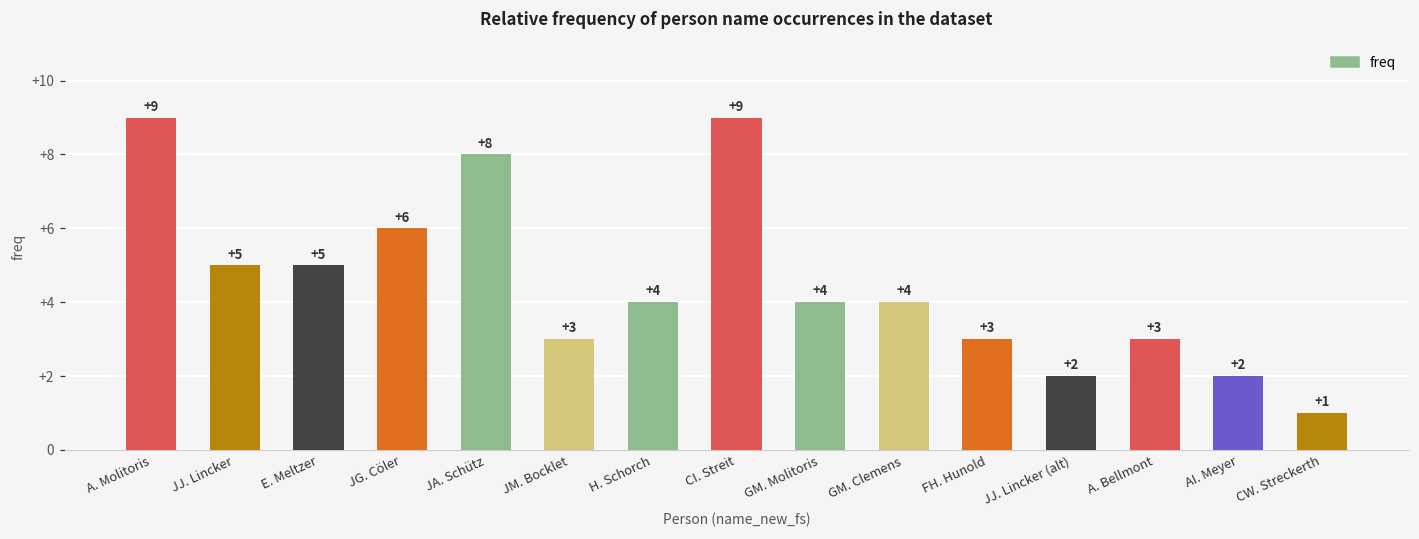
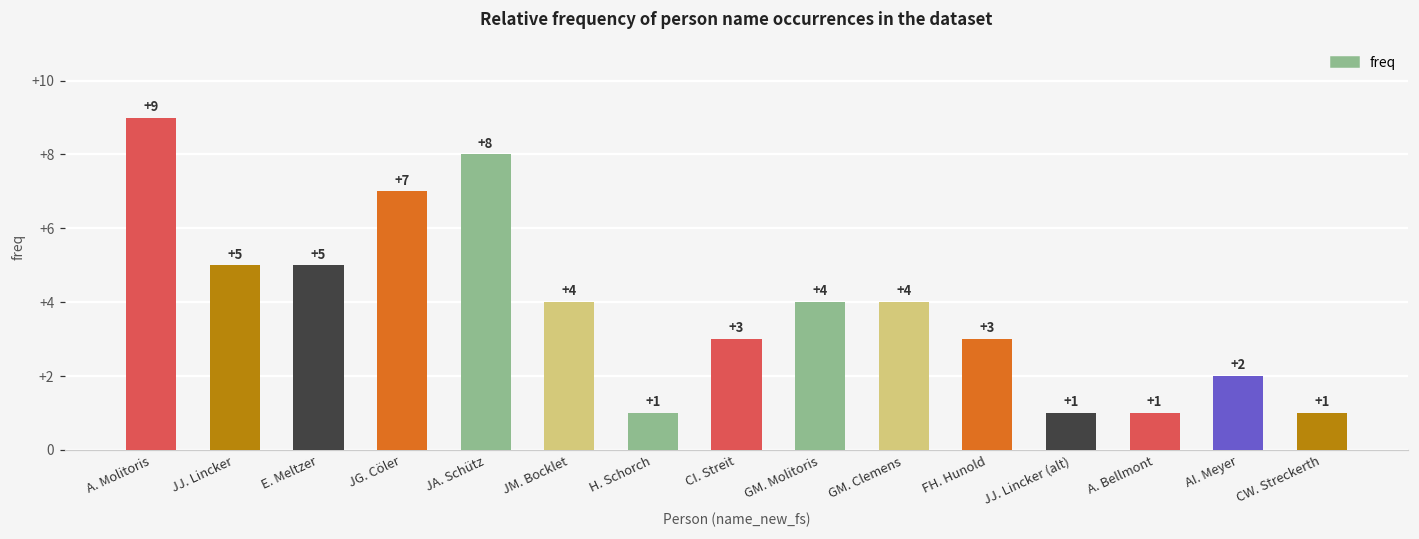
JG. Cöler: +6 -> +7
JM. Bocklet: +3 -> +4
H. Schorch: +4 -> +1
CI. Streit: +9 -> +3
JJ. Lincker (alt): +2 -> +1
A. Bellmont: +3 -> +1
